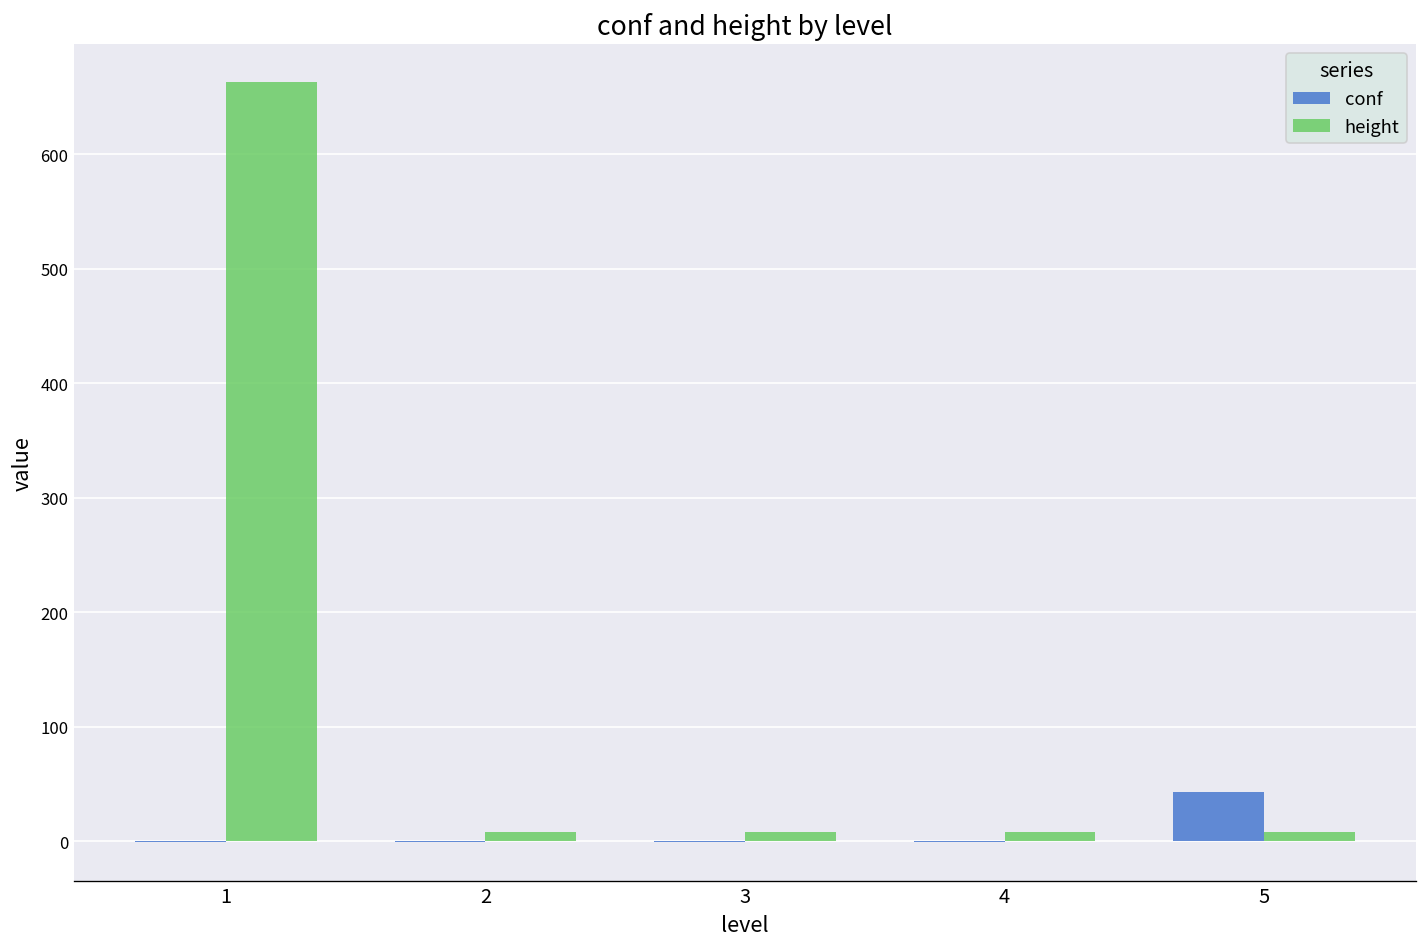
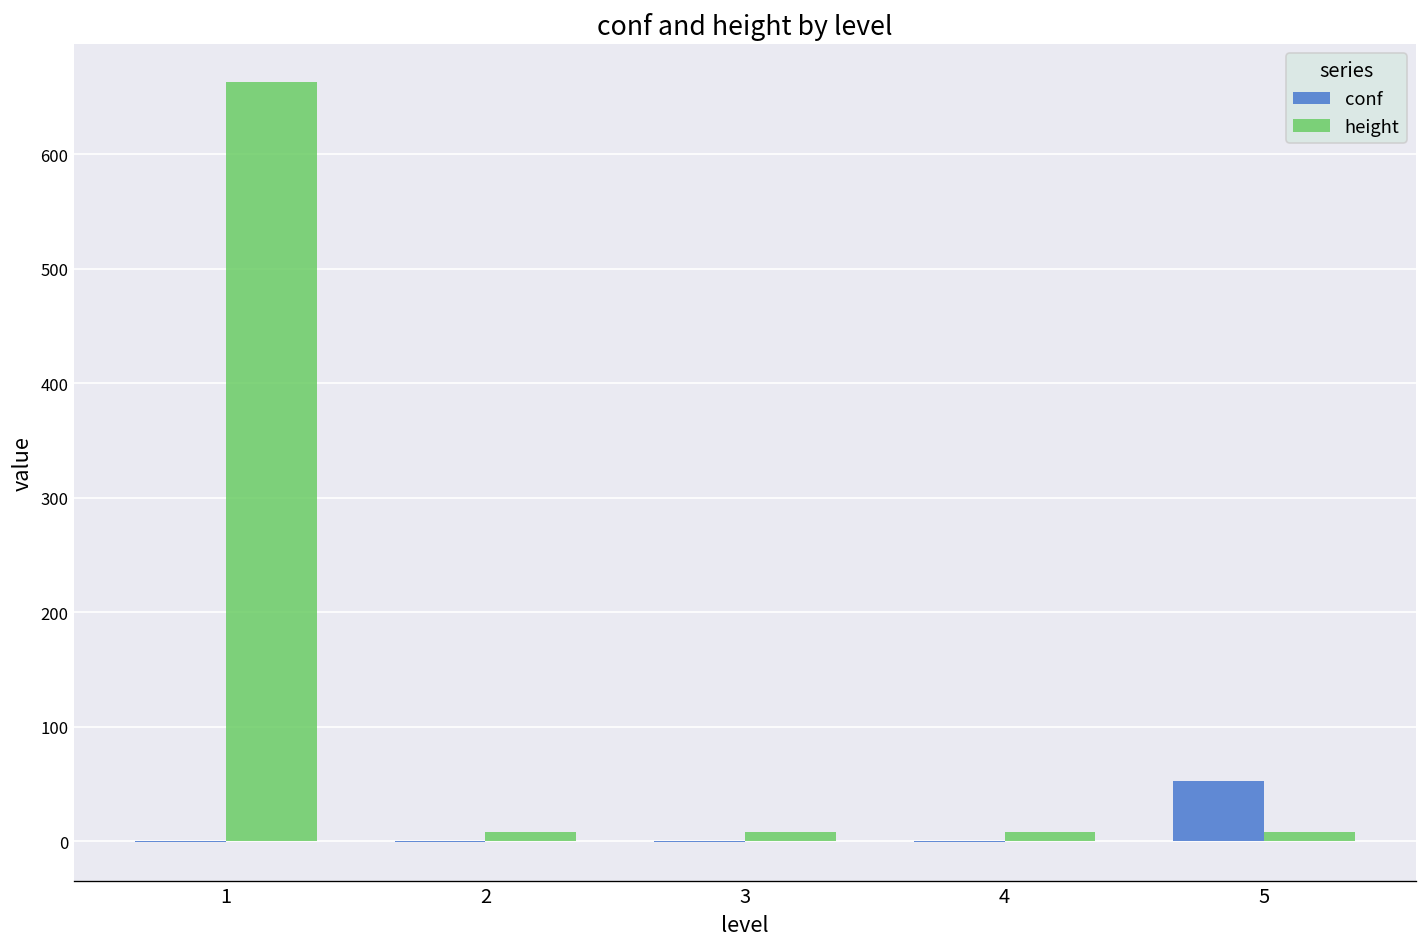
conf, 5: 40 -> 50
